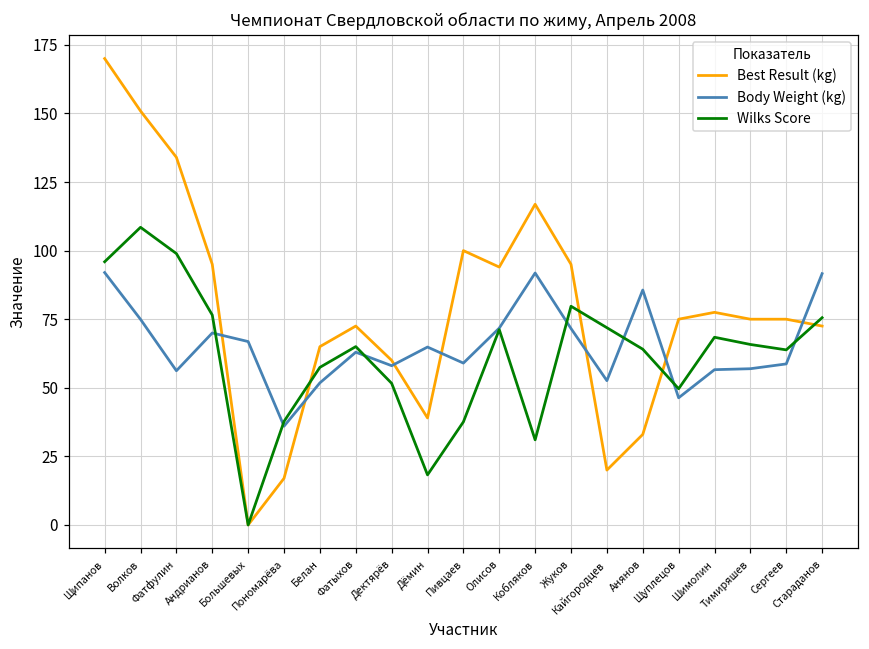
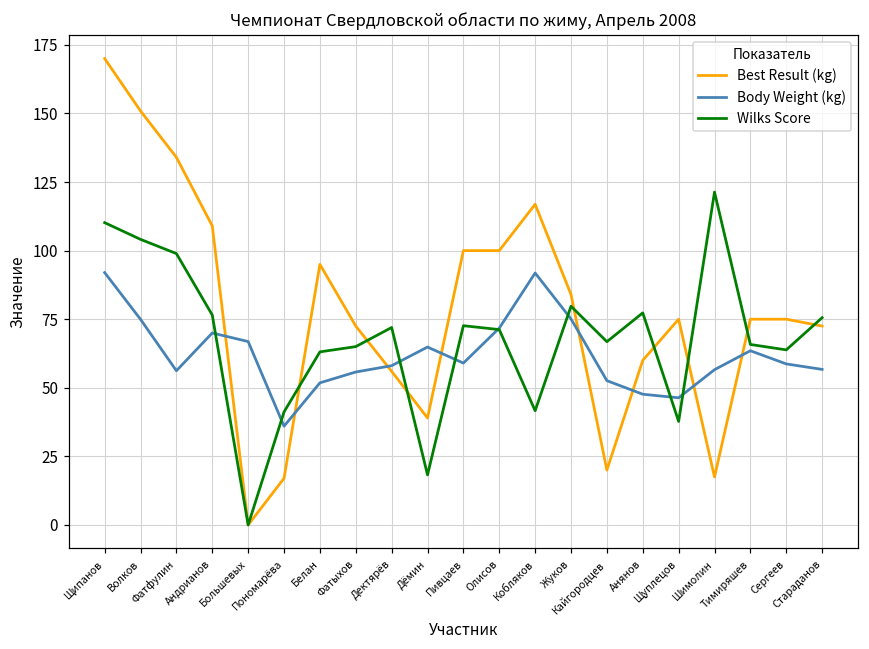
Wilks Score, Щипанов: 96 -> 110
Wilks Score, Волков: 109 -> 104
Best Result (kg), Андрианов: 95 -> 109
Wilks Score, Пономарёва: 38 -> 41
Best Result (kg), Белан: 65 -> 95
Wilks Score, Белан: 57 -> 63
Body Weight (kg), Фатыхов: 63 -> 56
Best Result (kg), Дектярёв: 60 -> 56
Wilks Score, Дектярёв: 52 -> 72
Wilks Score, Пивцаев: 38 -> 73
Best Result (kg), Олисов: 94 -> 100
Wilks Score, Кобляков: 31 -> 42
Best Result (kg), Жуков: 95 -> 84
Body Weight (kg), Жуков: 72 -> 75
Wilks Score, Кайгородцев: 72 -> 67
Best Result (kg), Анянов: 33 -> 60
Body Weight (kg), Анянов: 86 -> 48
Wilks Score, Анянов: 64 -> 77
Wilks Score, Щуплецов: 50 -> 38
Best Result (kg), Шимолин: 78 -> 18
Wilks Score, Шимолин: 68 -> 121
Body Weight (kg), Тимиряшев: 57 -> 64
Body Weight (kg), Стараданов: 92 -> 57
